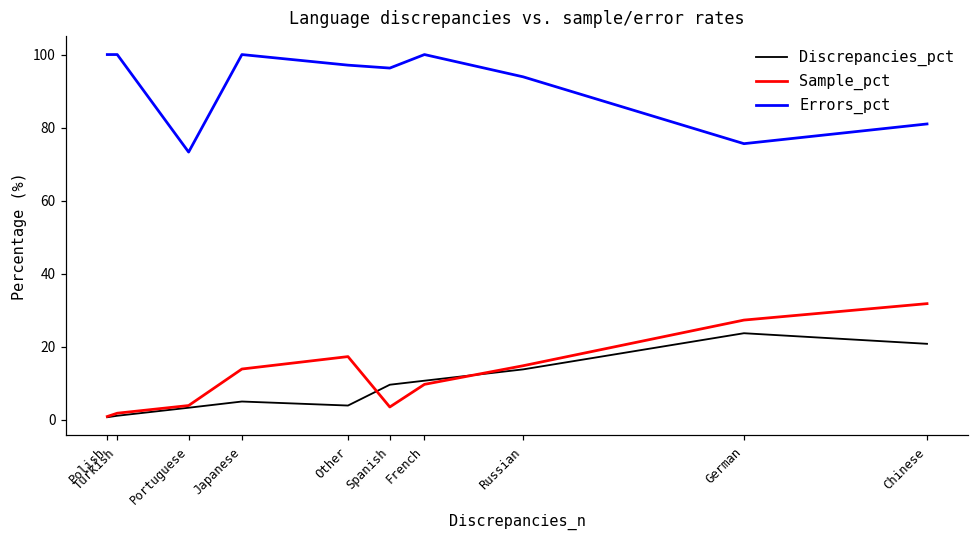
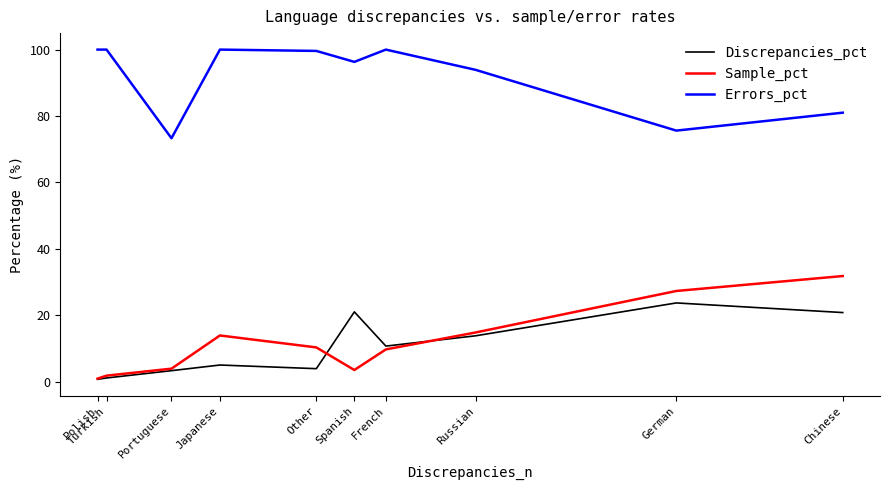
Sample_pct, Other: 17 -> 10
Errors_pct, Other: 97 -> 100
Discrepancies_pct, Spanish: 10 -> 21
